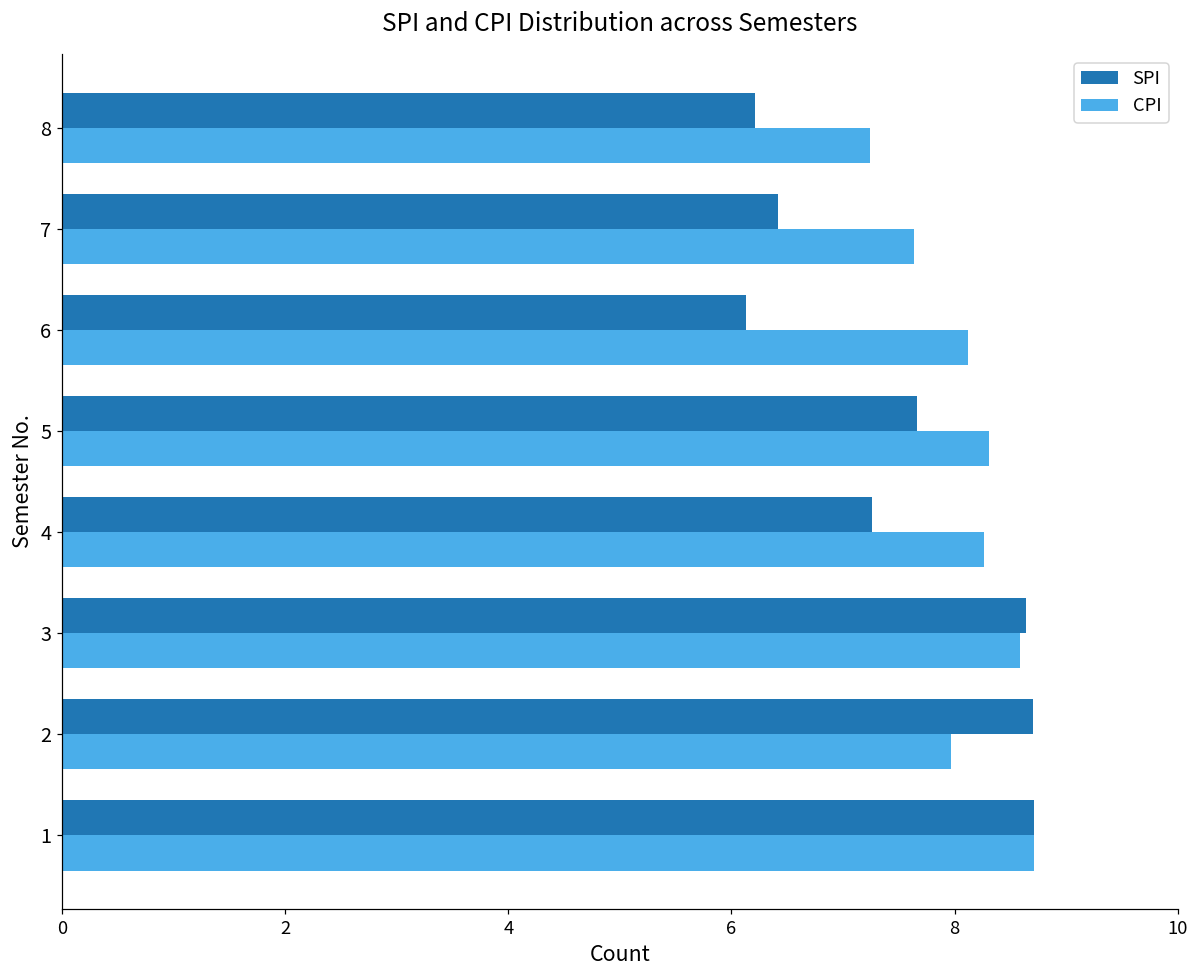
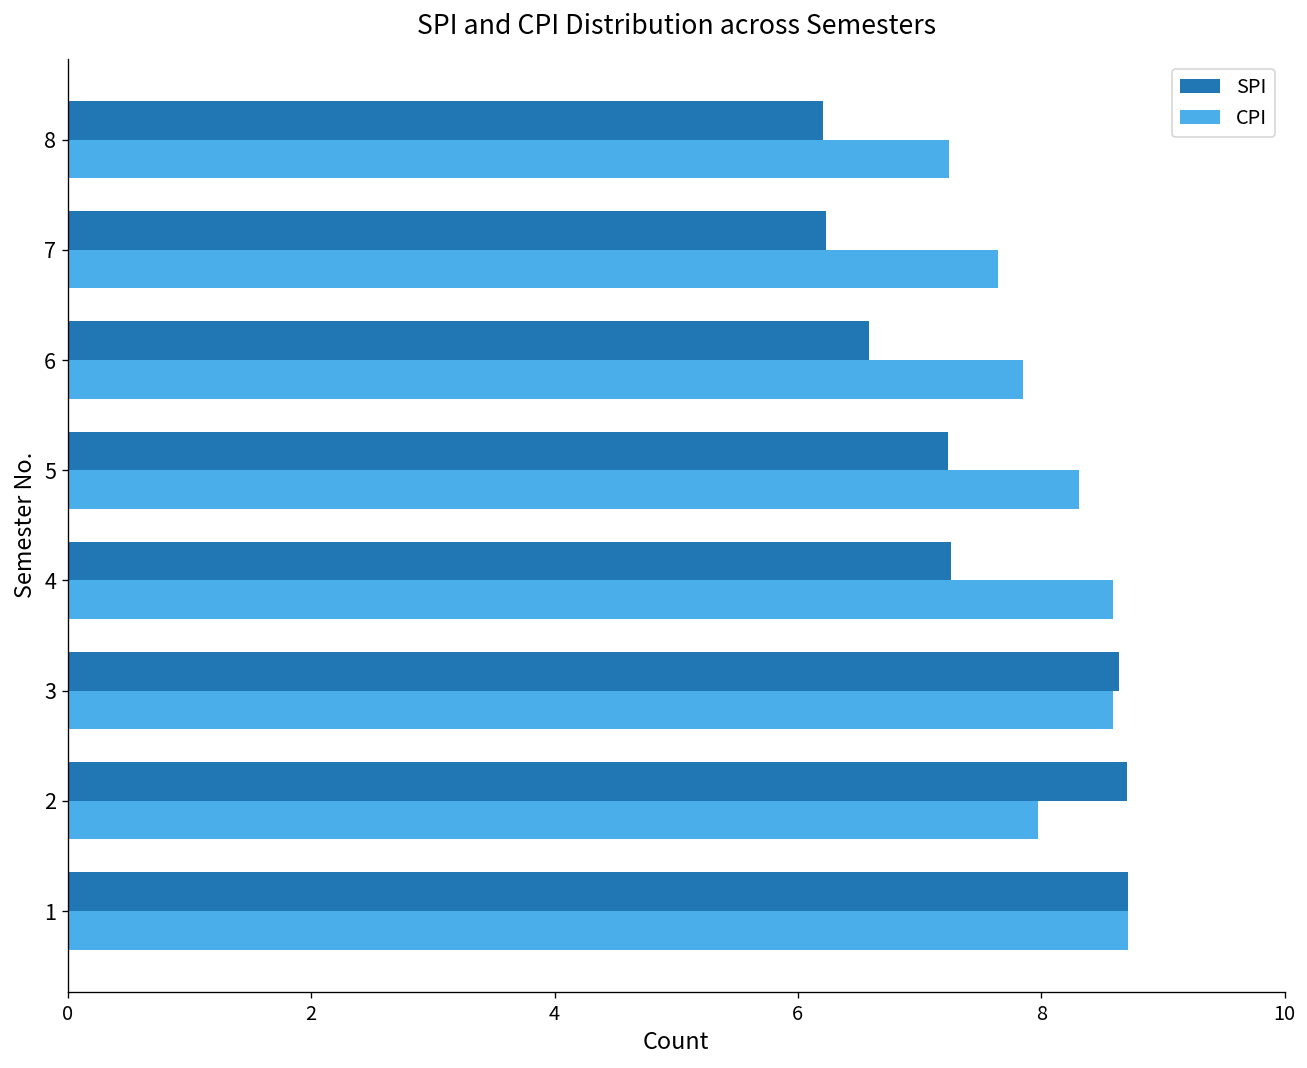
SPI, 7: 6.42 -> 6.23
SPI, 6: 6.13 -> 6.58
CPI, 6: 8.12 -> 7.85
SPI, 5: 7.66 -> 7.23
CPI, 4: 8.26 -> 8.59
